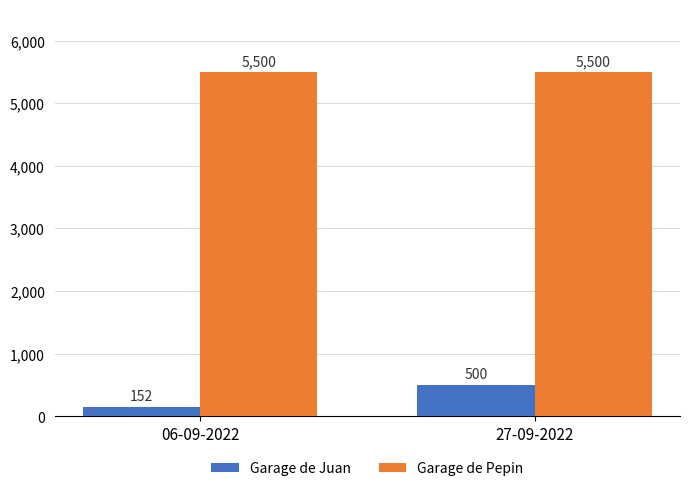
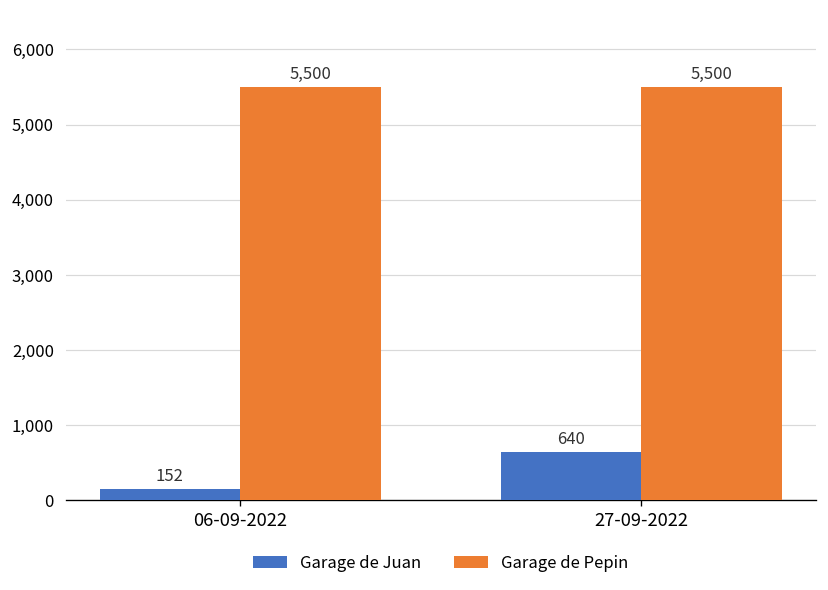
Garage de Juan, 27-09-2022: 500 -> 640
